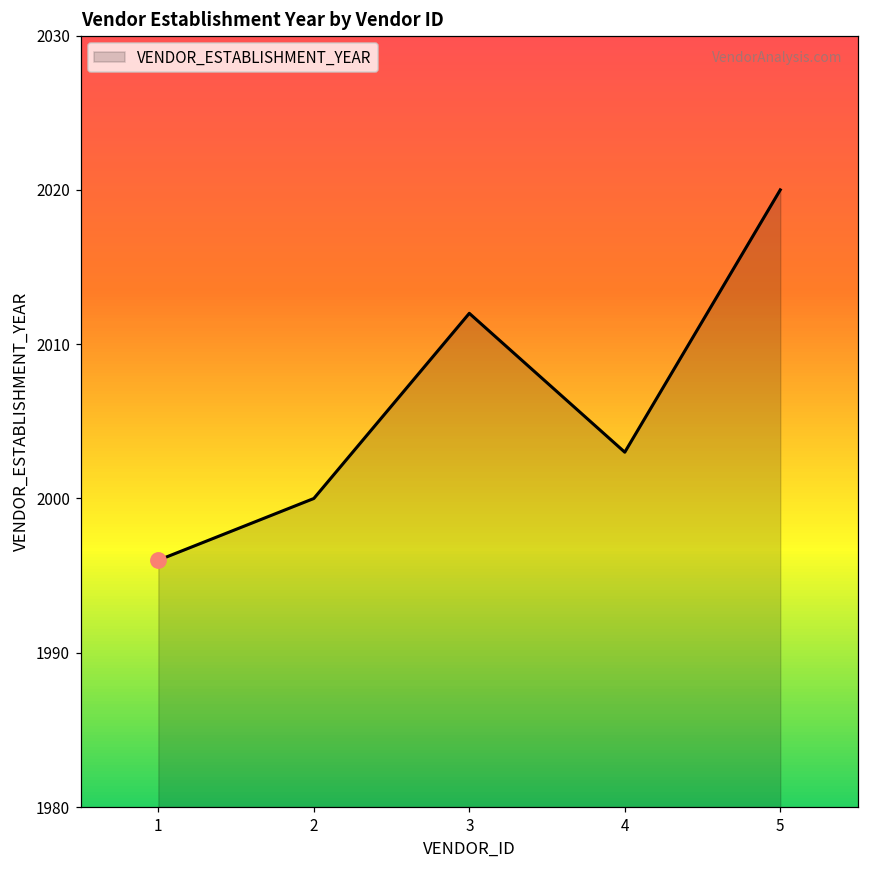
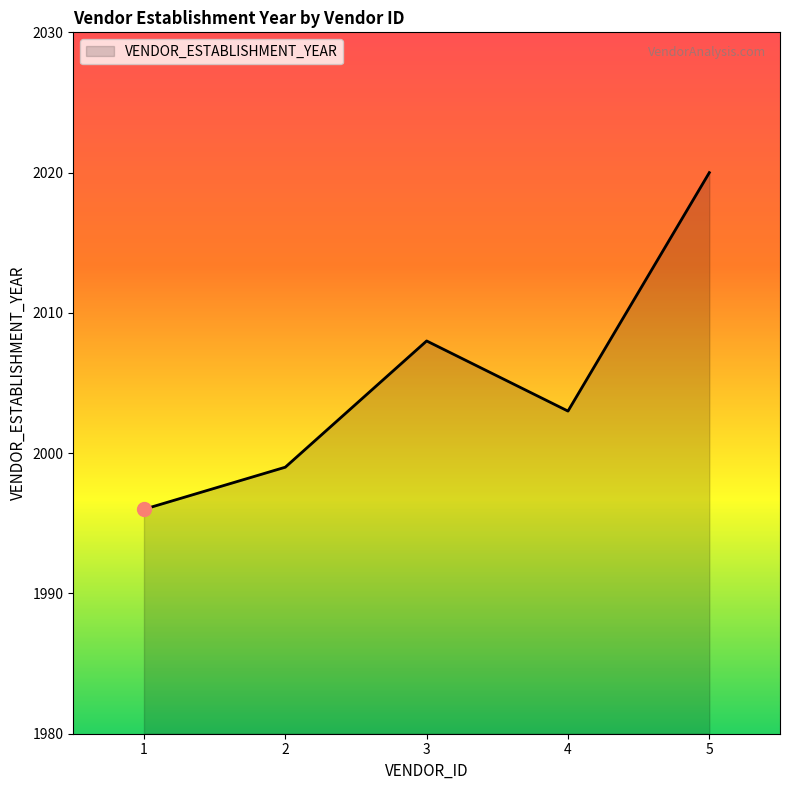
VENDOR_ESTABLISHMENT_YEAR, 2: 2000 -> 1999
VENDOR_ESTABLISHMENT_YEAR, 3: 2012 -> 2008
